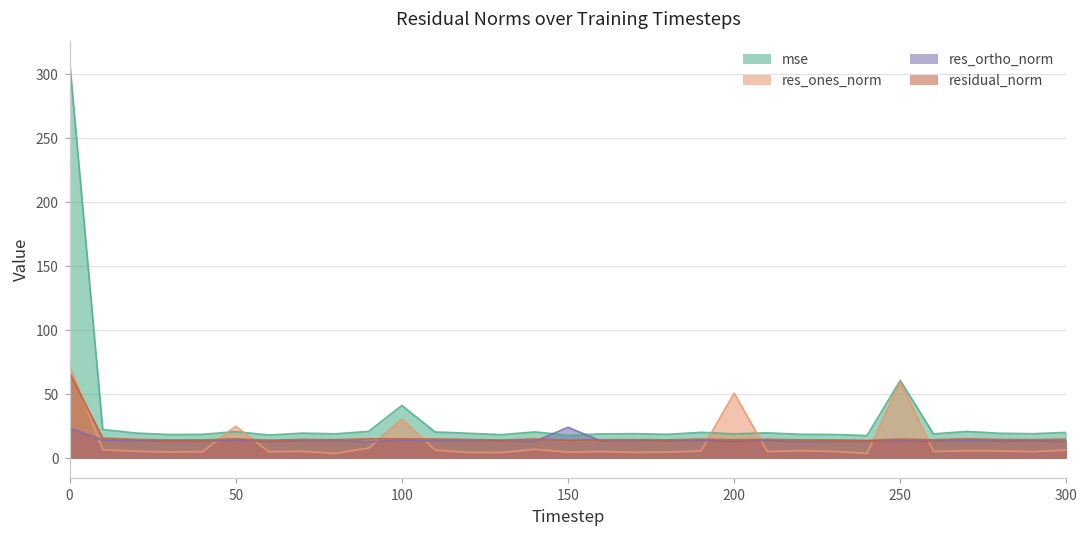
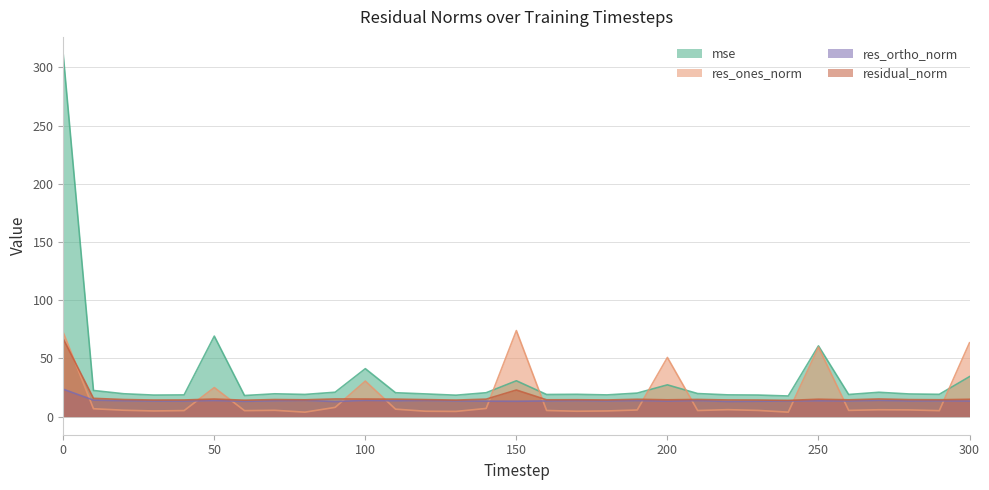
mse, 50: 21 -> 69
mse, 150: 18 -> 31
res_ones_norm, 150: 5 -> 74
res_ortho_norm, 150: 24 -> 13
residual_norm, 150: 14 -> 23
mse, 200: 19 -> 27
mse, 300: 20 -> 34
res_ones_norm, 300: 7 -> 63
